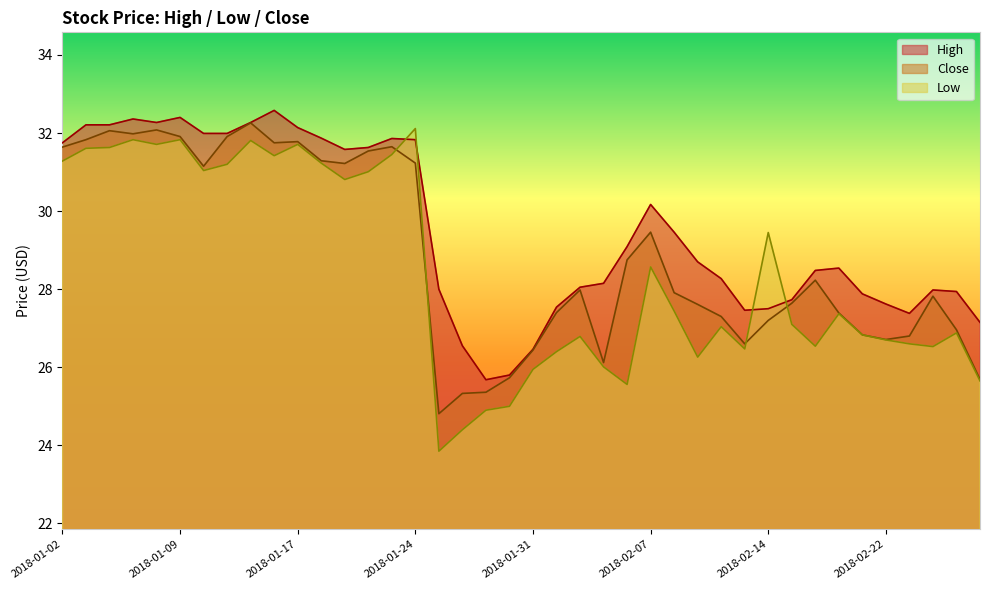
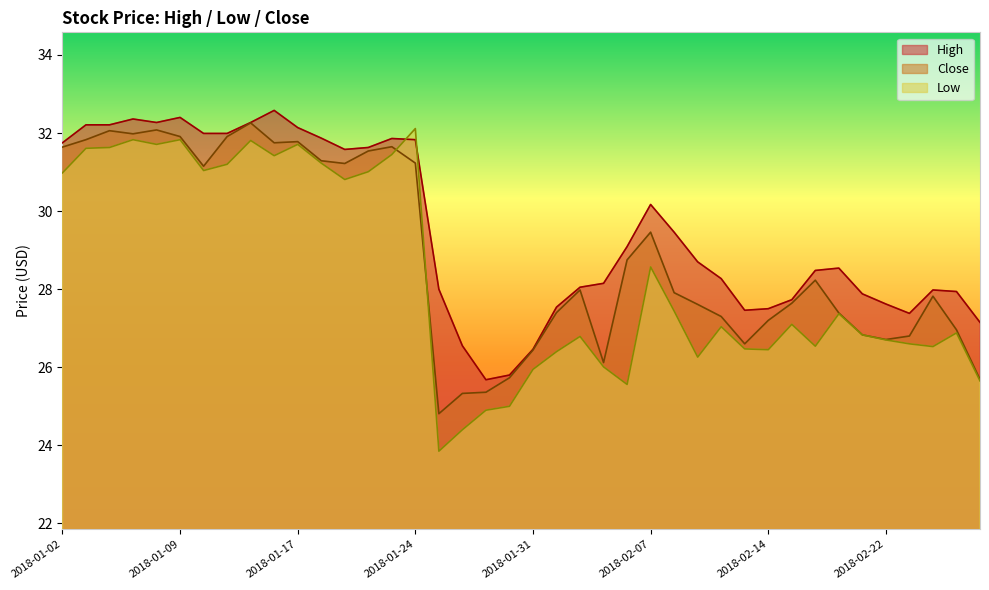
Low, 2018-01-02: 31.3 -> 31.0
Low, 2018-02-14: 29.5 -> 26.5
